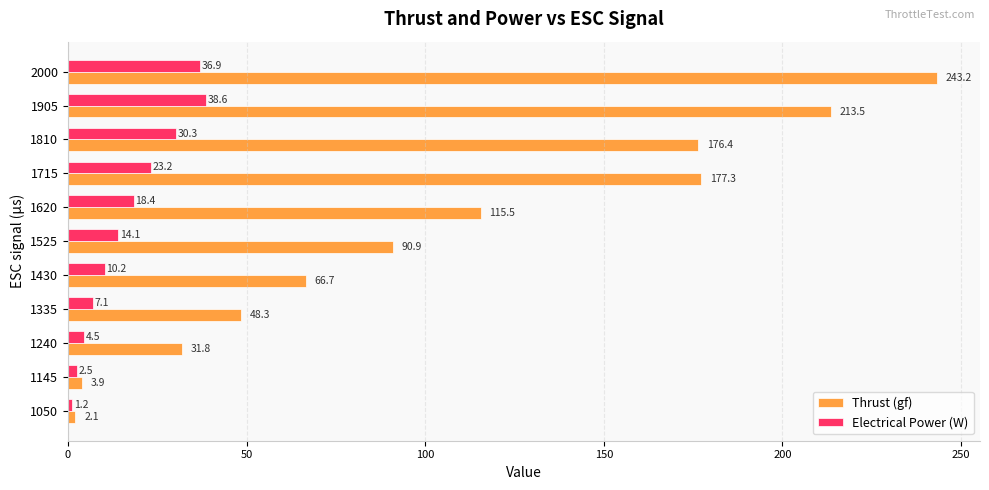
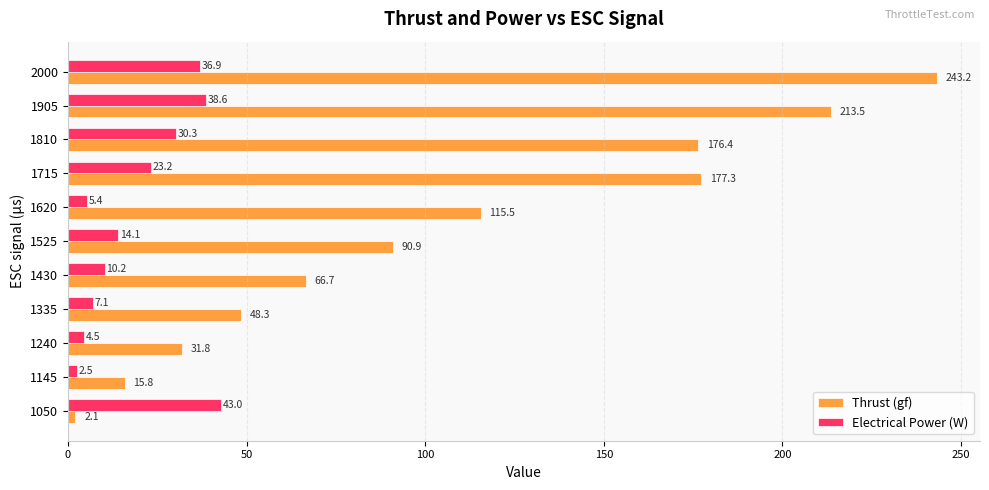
Electrical Power (W), 1620: 18.4 -> 5.4
Thrust (gf), 1145: 3.9 -> 15.8
Electrical Power (W), 1050: 1.2 -> 43.0
